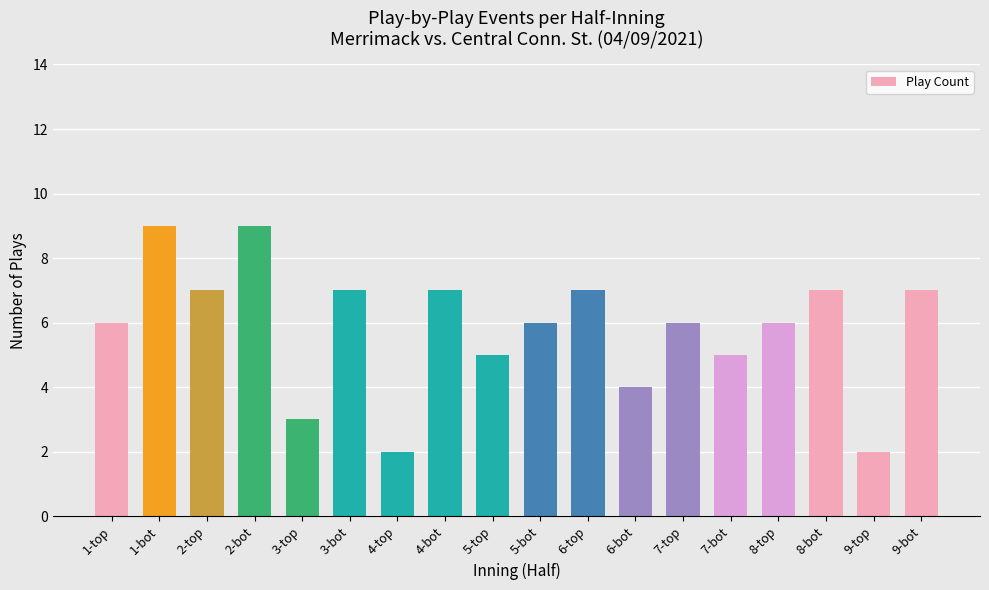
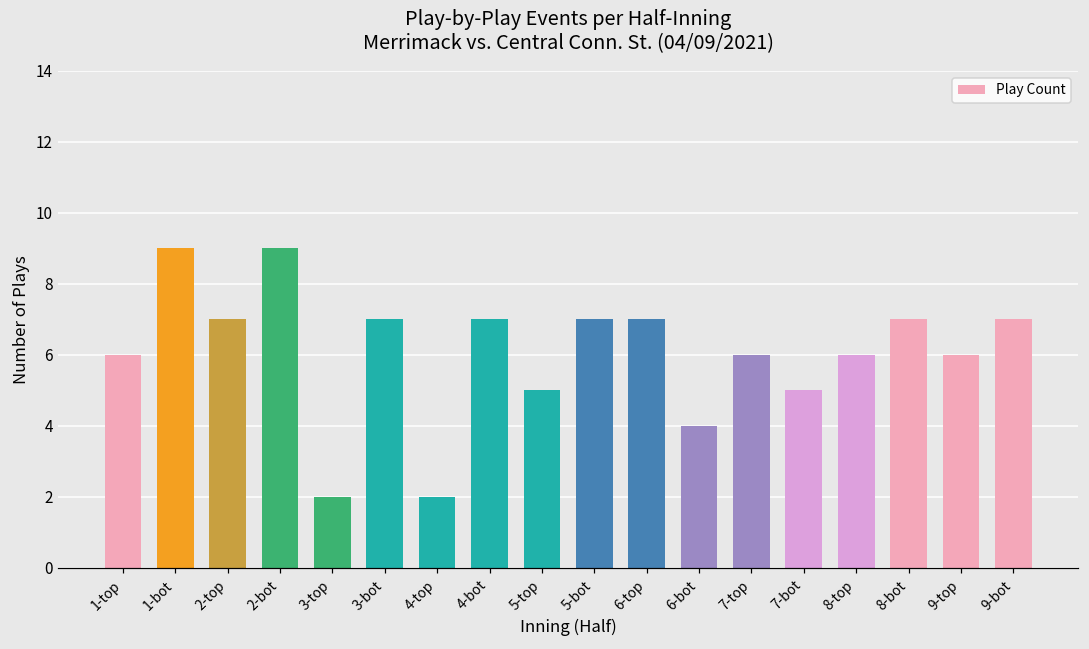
3-top: 3 -> 2
5-bot: 6 -> 7
9-top: 2 -> 6
